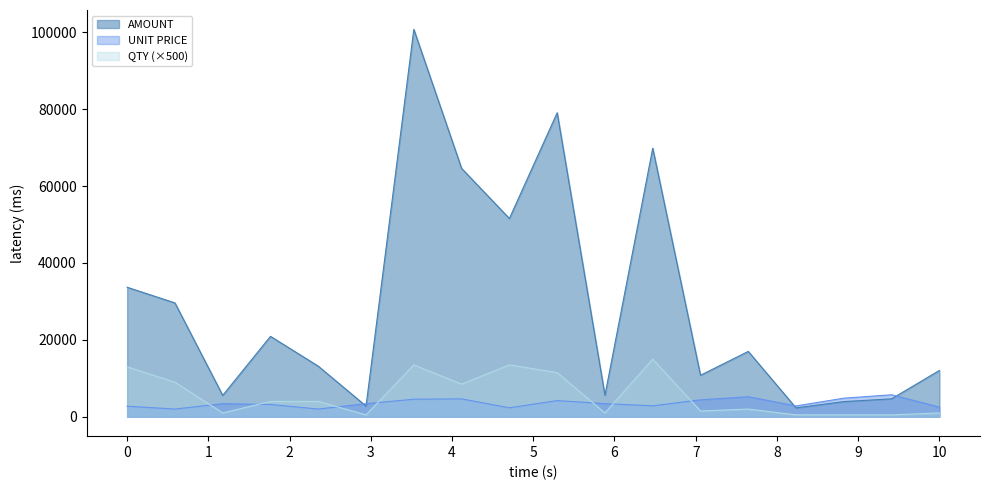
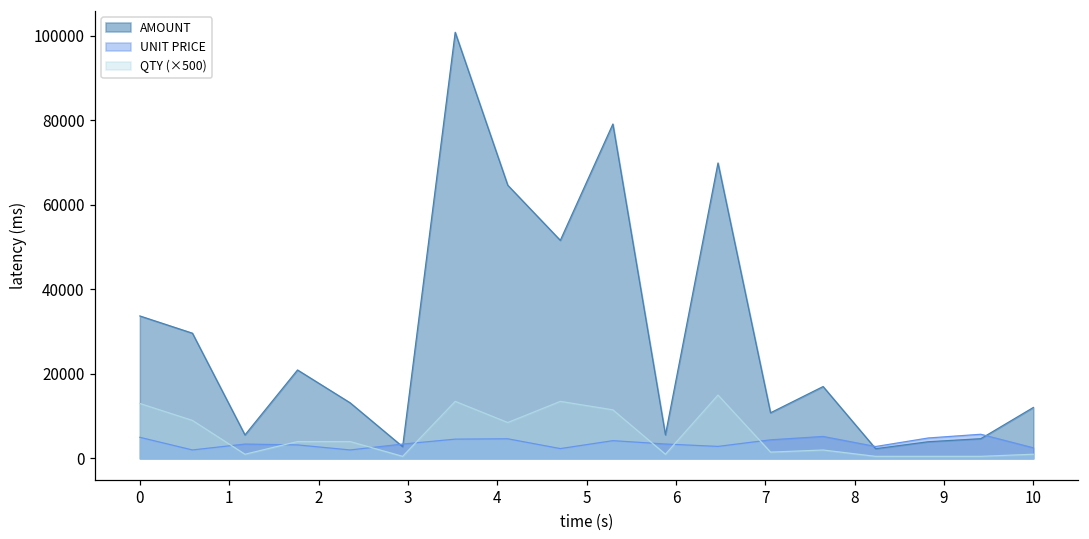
UNIT PRICE, 0: 3000 -> 5000
